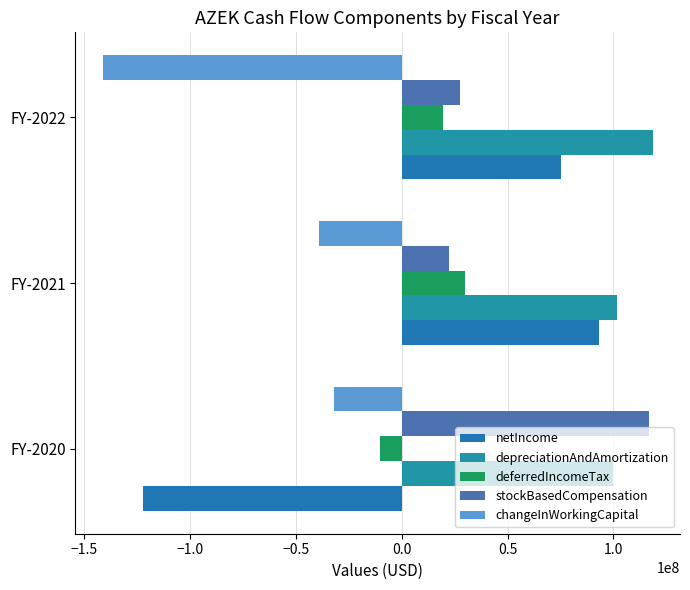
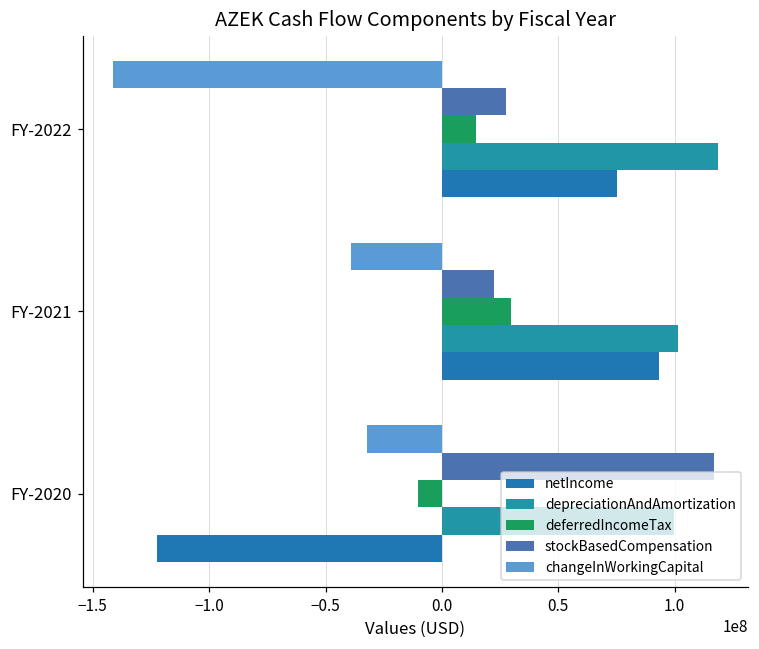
deferredIncomeTax, FY-2022: 20000000 -> 15000000
